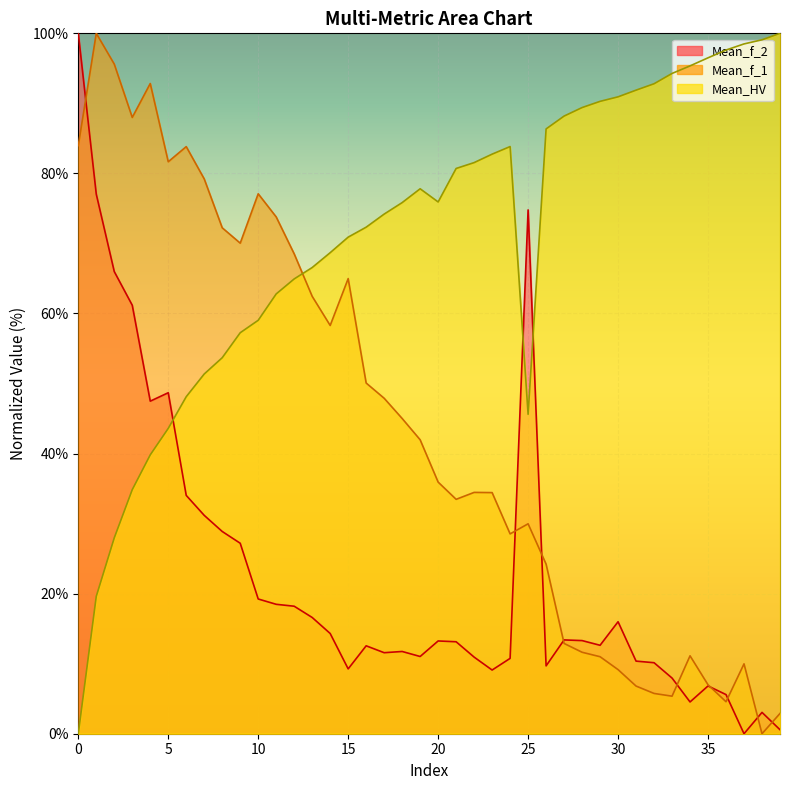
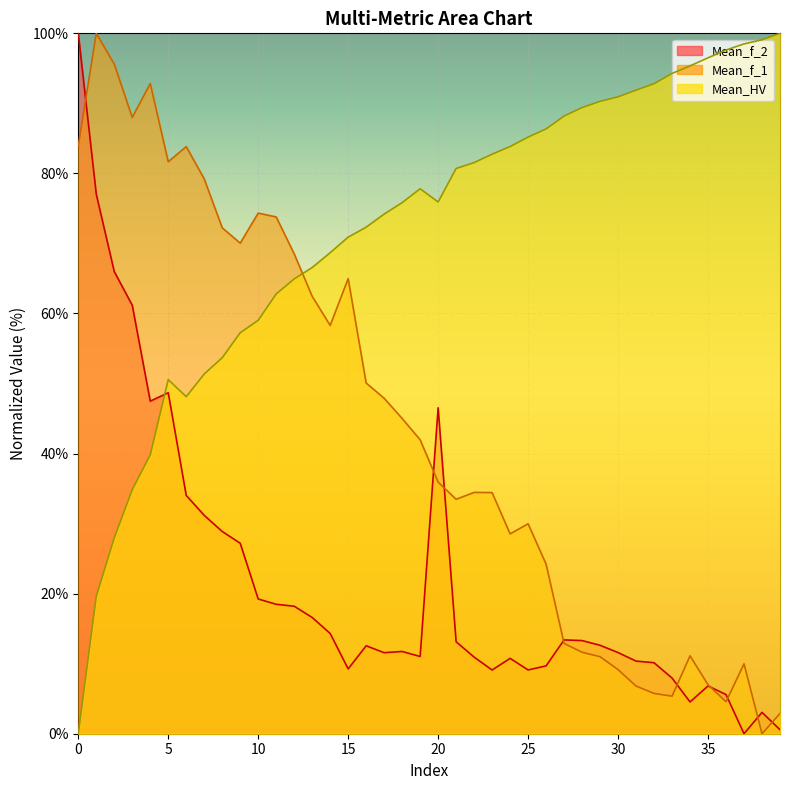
Mean_HV, 5: 44% -> 51%
Mean_f_1, 10: 77% -> 74%
Mean_f_2, 20: 13% -> 47%
Mean_f_2, 25: 75% -> 9%
Mean_HV, 25: 46% -> 85%
Mean_f_2, 30: 16% -> 12%
